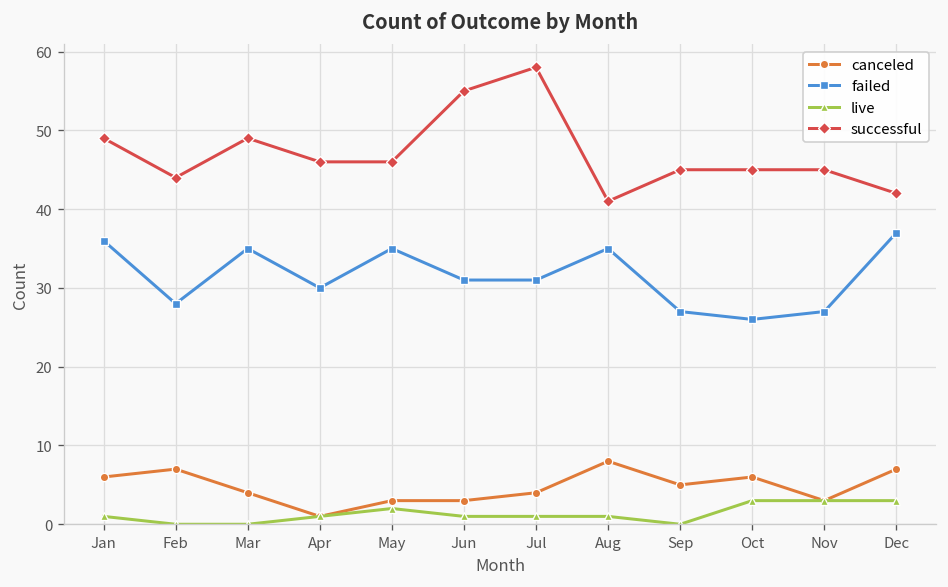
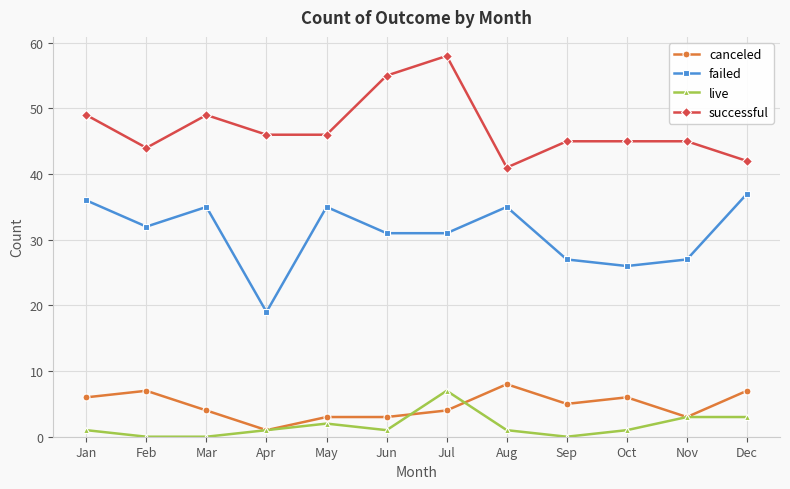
failed, Feb: 28 -> 32
failed, Apr: 30 -> 19
live, Jul: 1 -> 7
live, Oct: 3 -> 1
